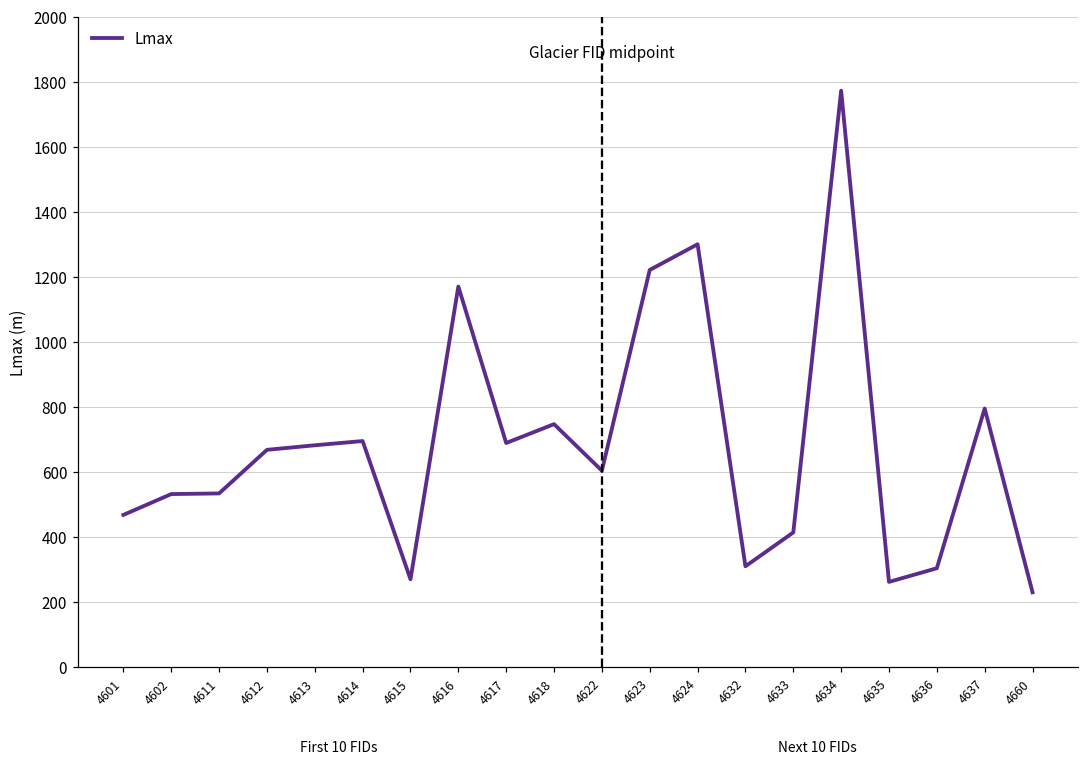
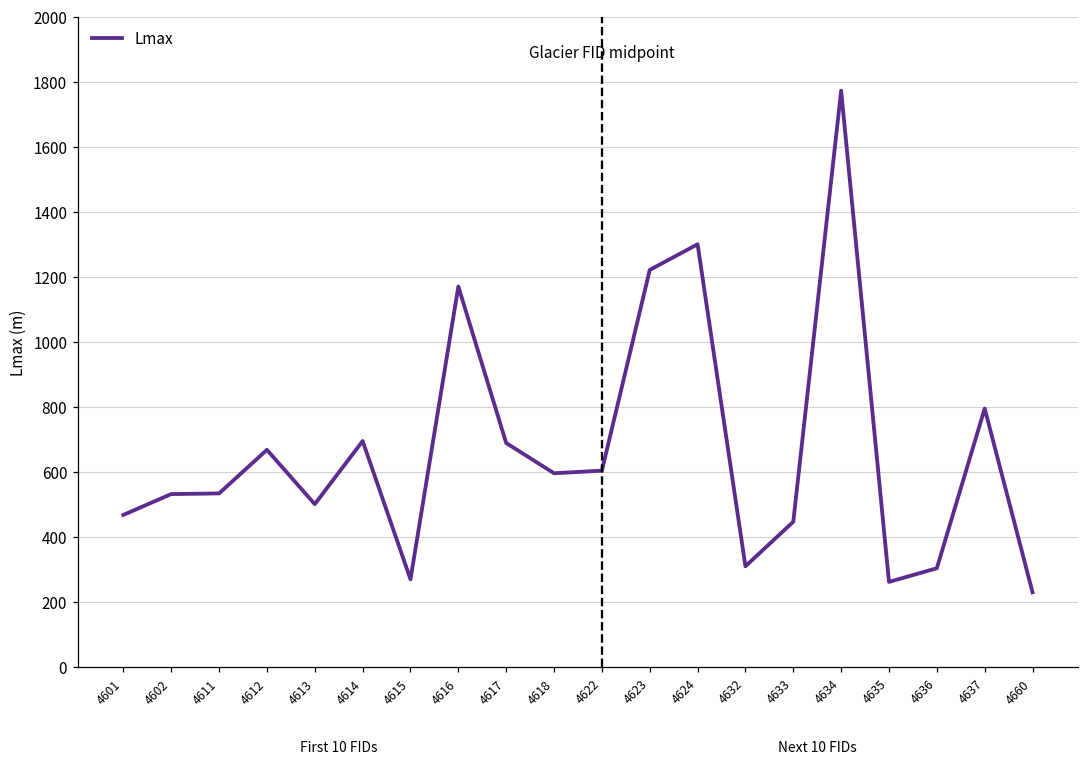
4613: 680 -> 500
4618: 750 -> 600
4633: 410 -> 450
